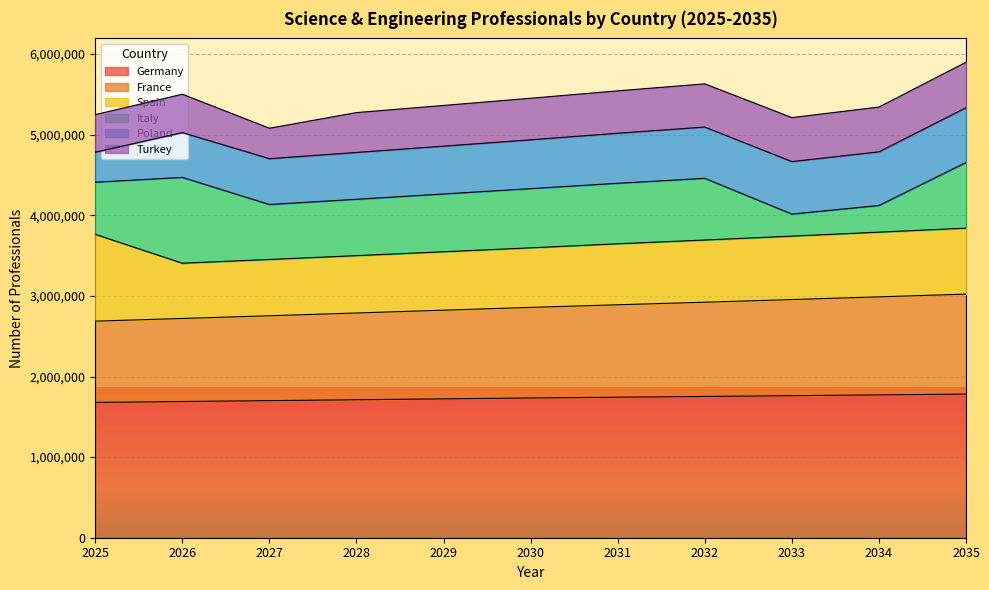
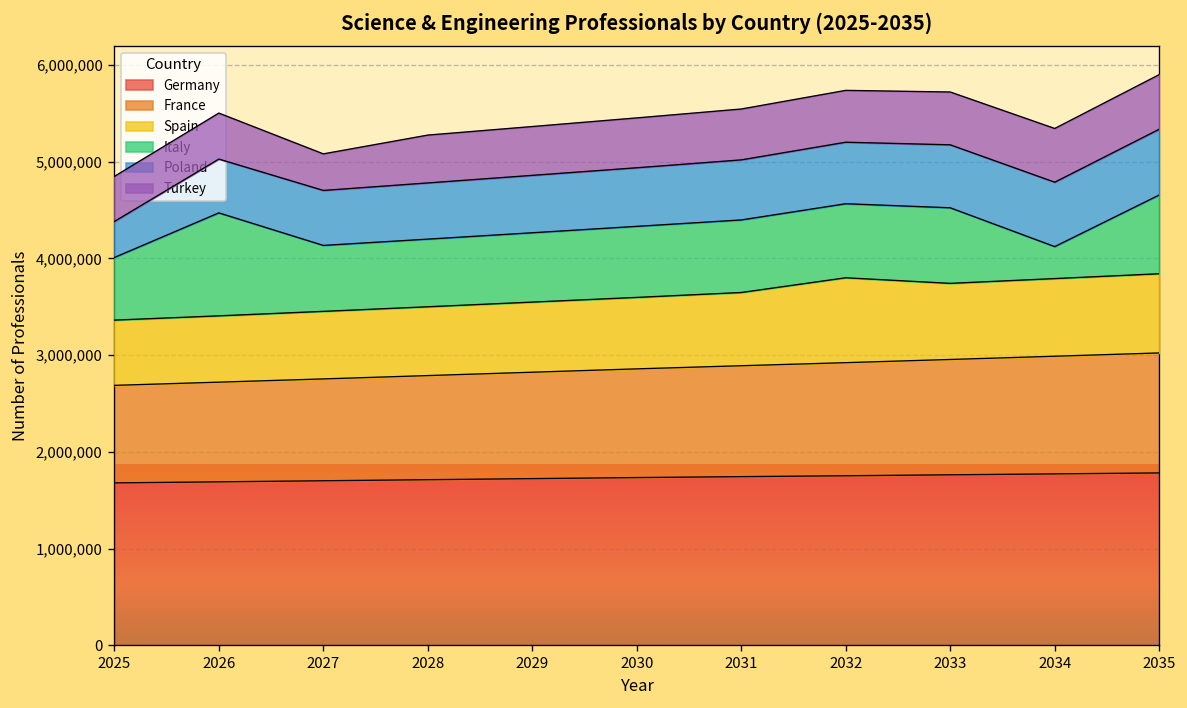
Spain, 2025: 1,100,000 -> 700,000
Spain, 2032: 800,000 -> 900,000
Italy, 2033: 300,000 -> 800,000
